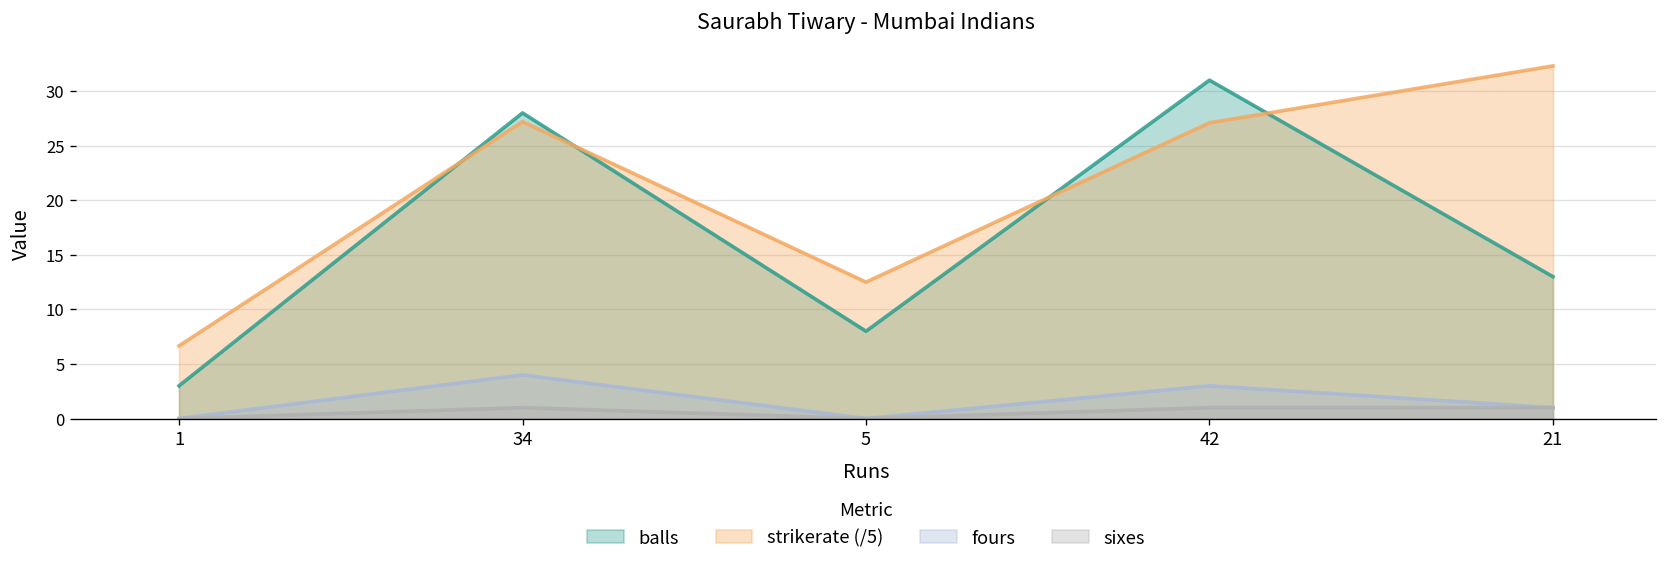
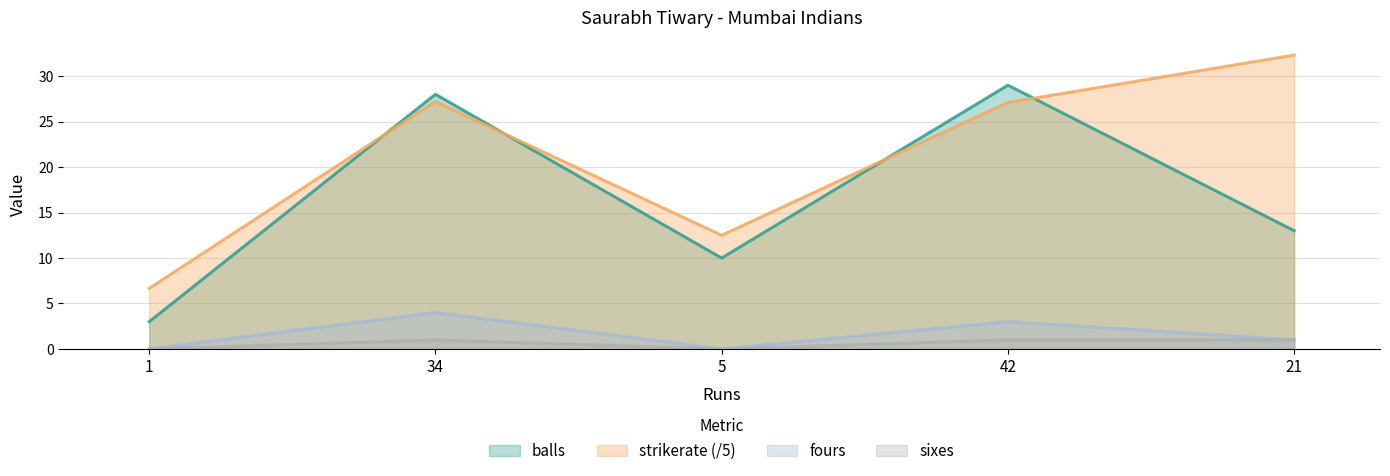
balls, 5: 8 -> 10
balls, 42: 31 -> 29
